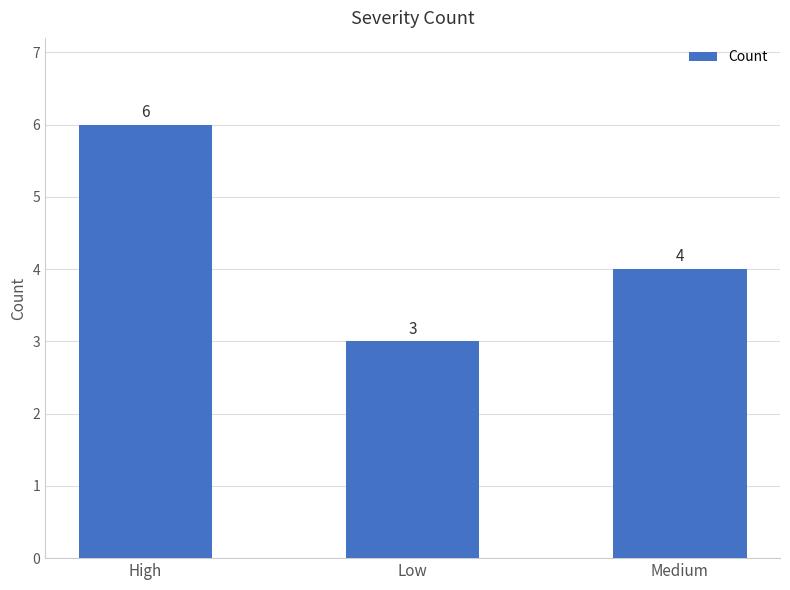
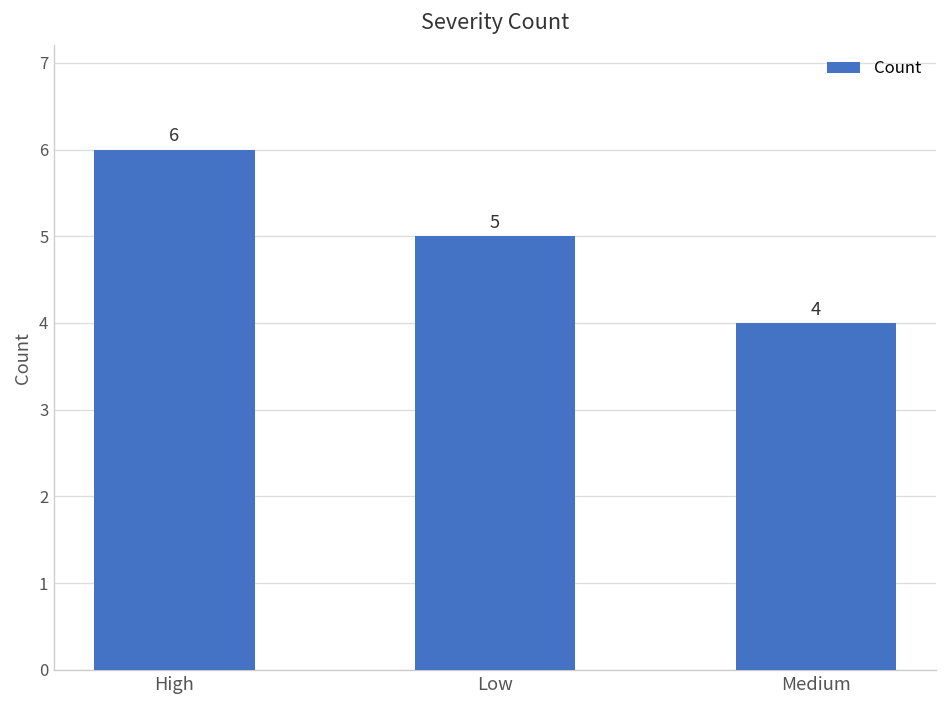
Low: 3 -> 5
